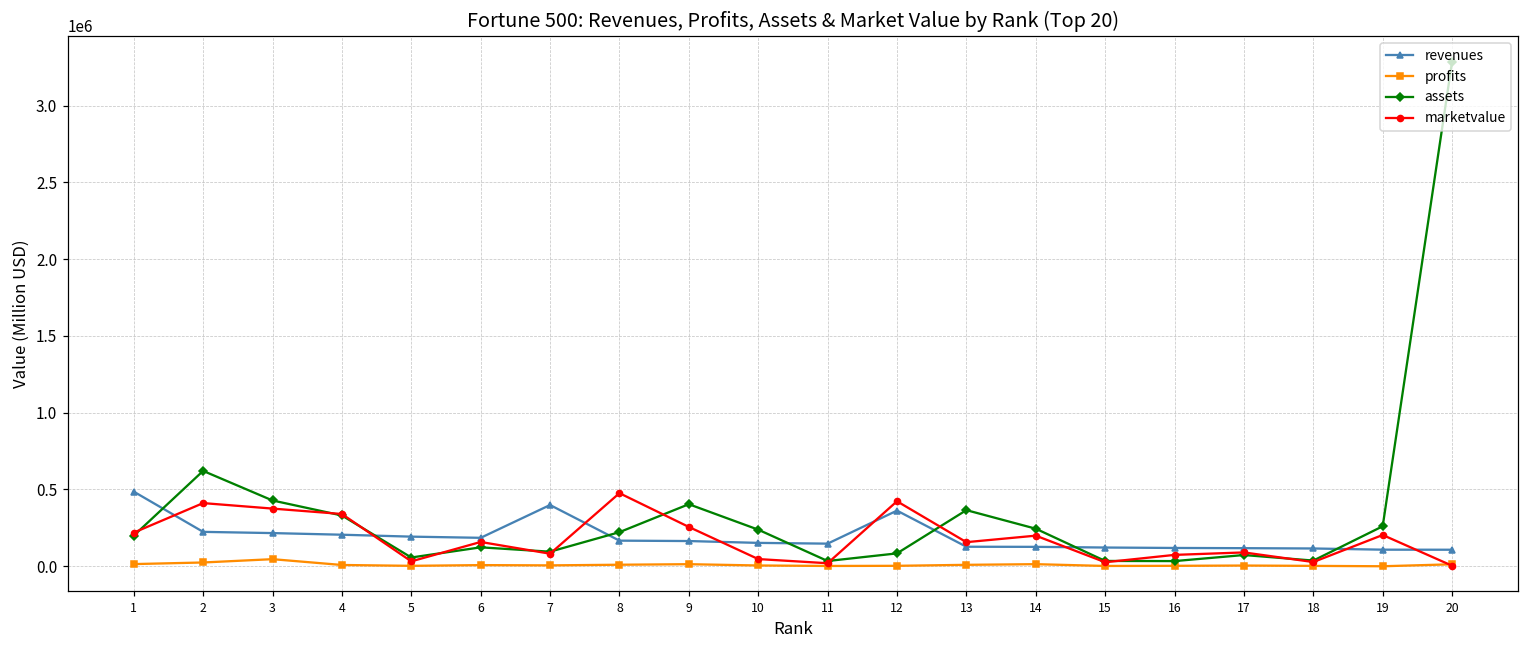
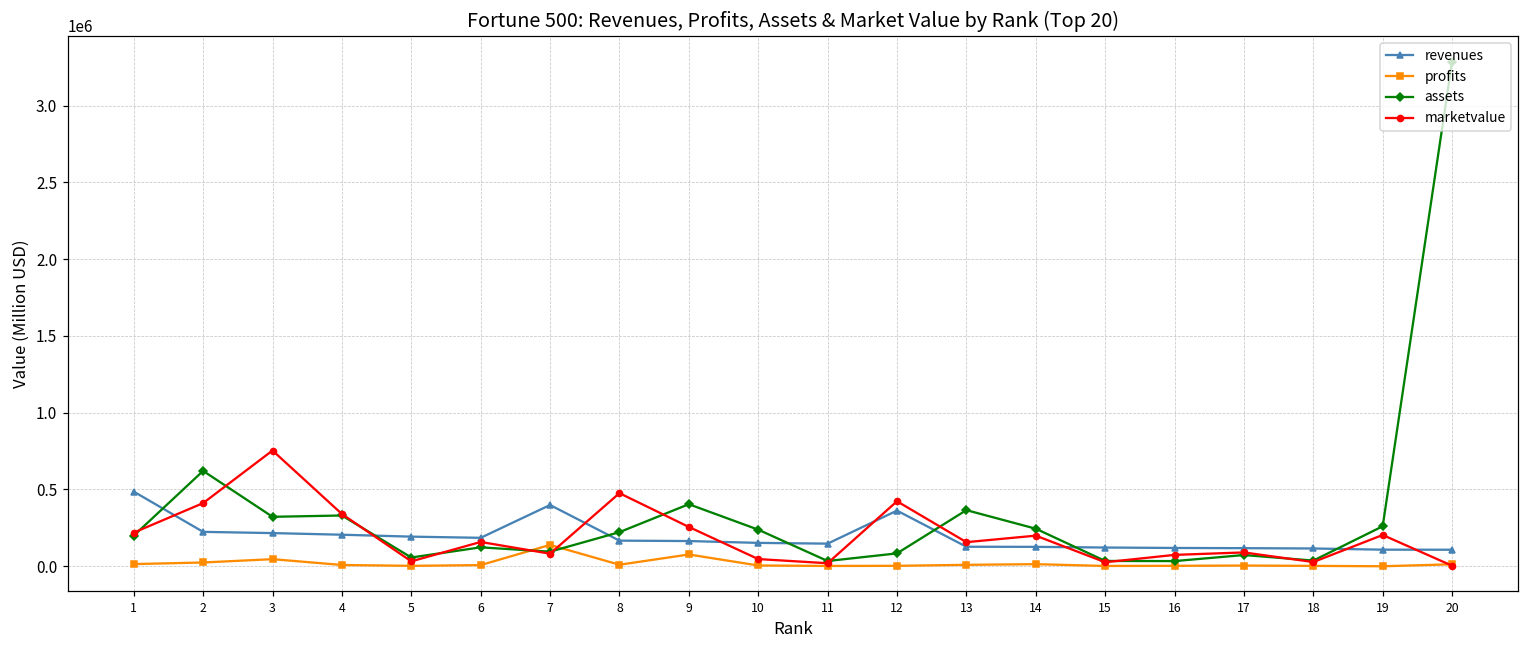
assets, 3: 430000 -> 320000
marketvalue, 3: 380000 -> 750000
profits, 7: 10000 -> 140000
profits, 9: 10000 -> 80000
